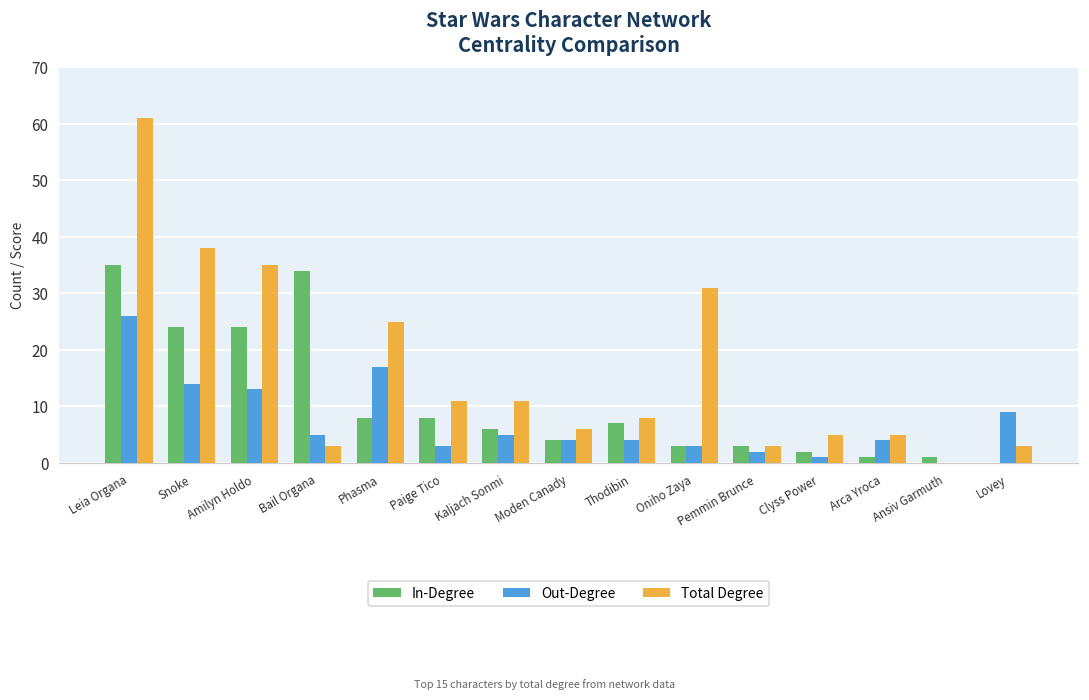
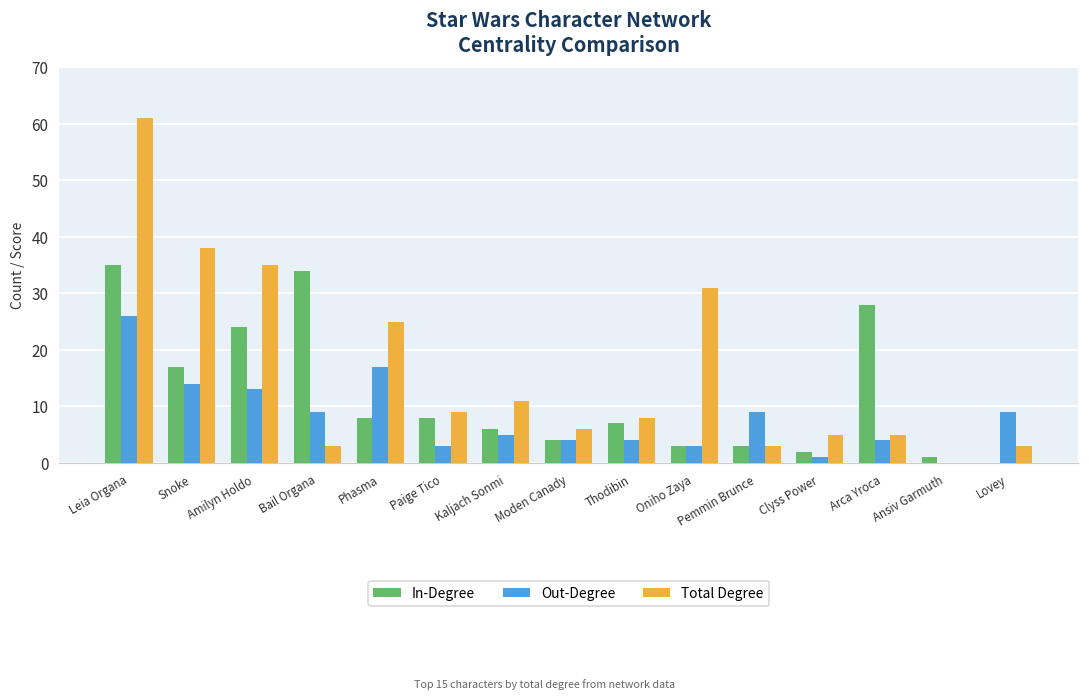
In-Degree, Snoke: 24 -> 17
Out-Degree, Bail Organa: 5 -> 9
Total Degree, Paige Tico: 11 -> 9
Out-Degree, Pemmin Brunce: 2 -> 9
In-Degree, Arca Yroca: 1 -> 28
